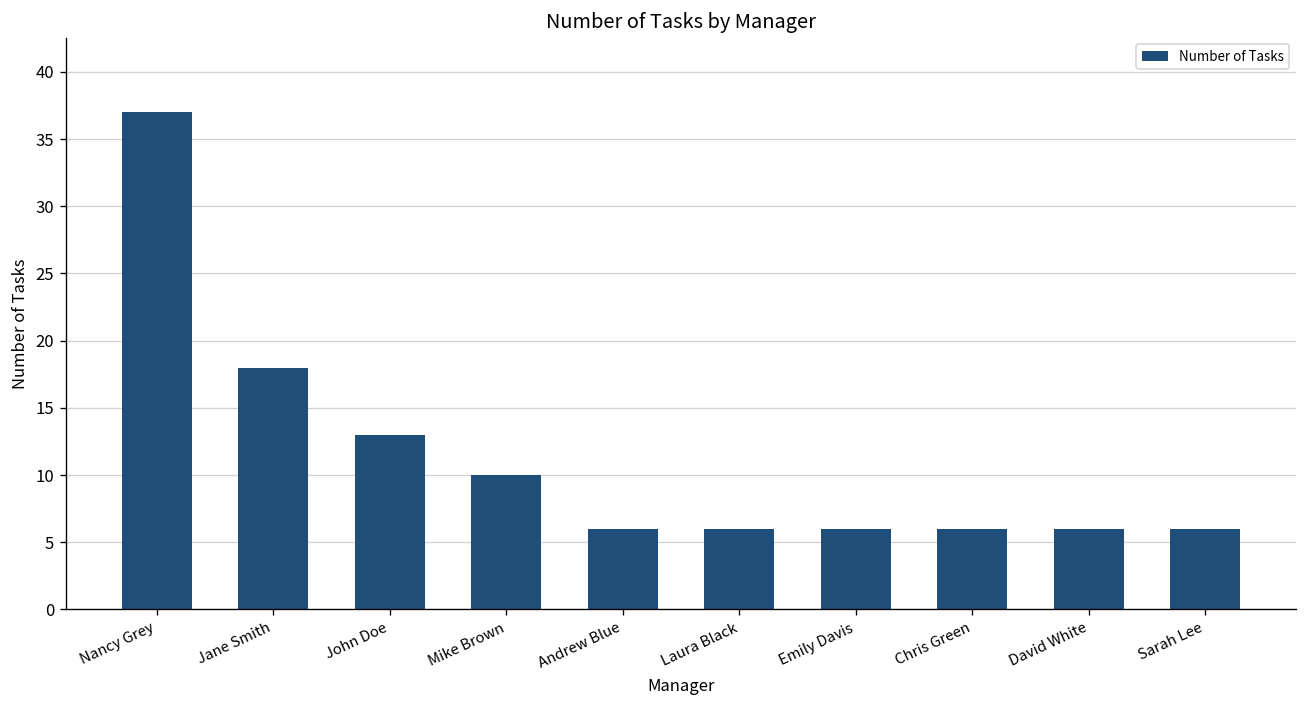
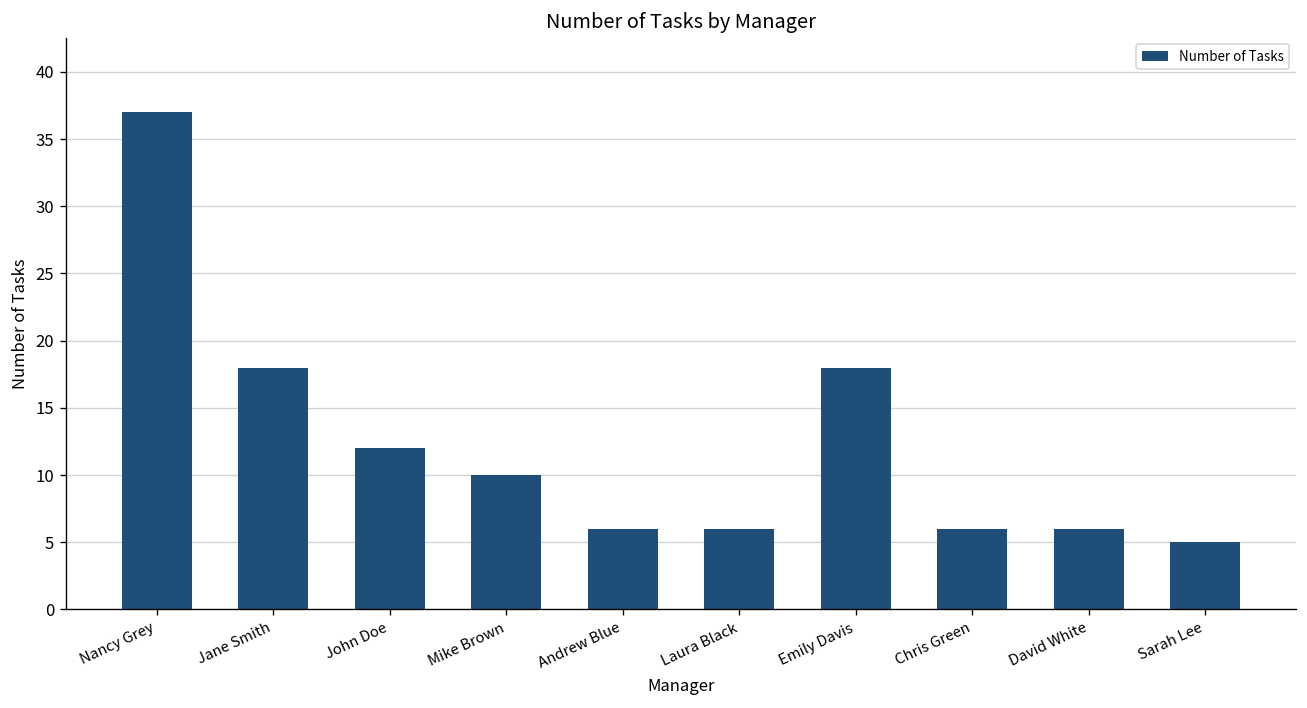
John Doe: 13 -> 12
Emily Davis: 6 -> 18
Sarah Lee: 6 -> 5
